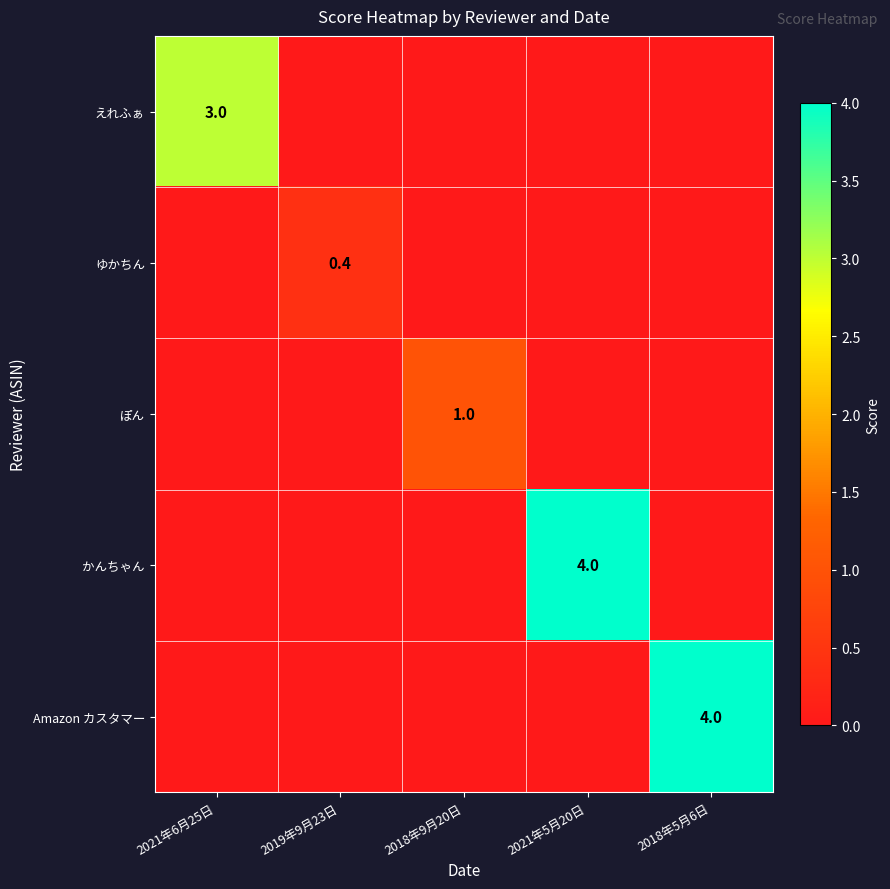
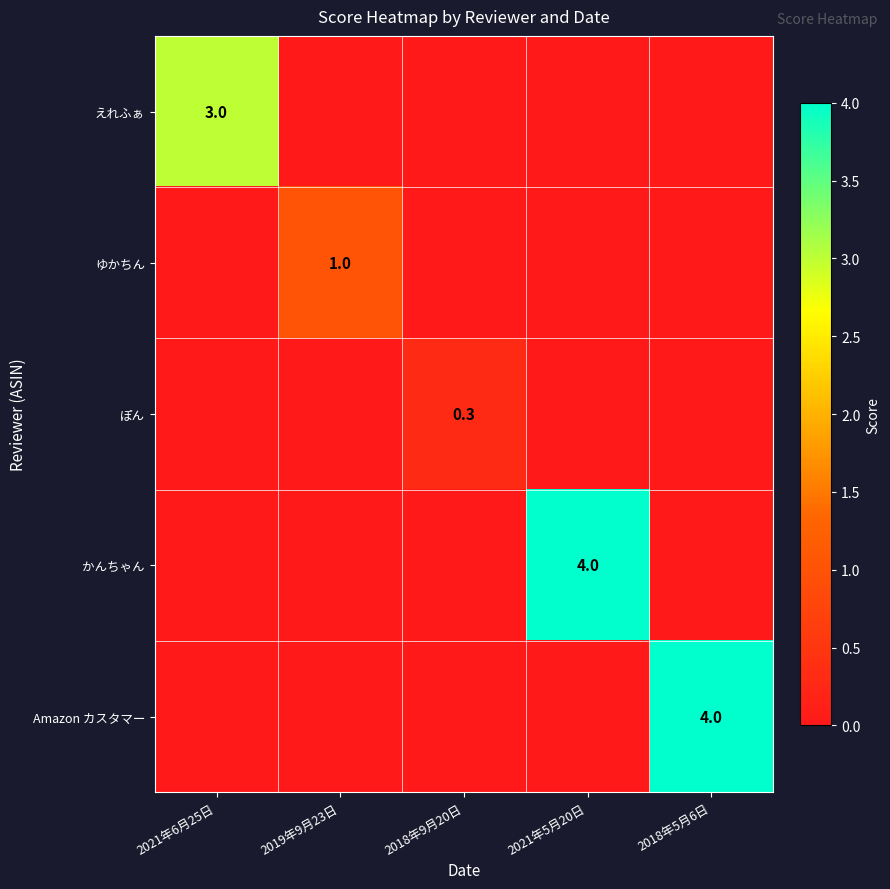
ゆかちん, 2019年9月23日: 0.4 -> 1.0
ぽん, 2018年9月20日: 1.0 -> 0.3
